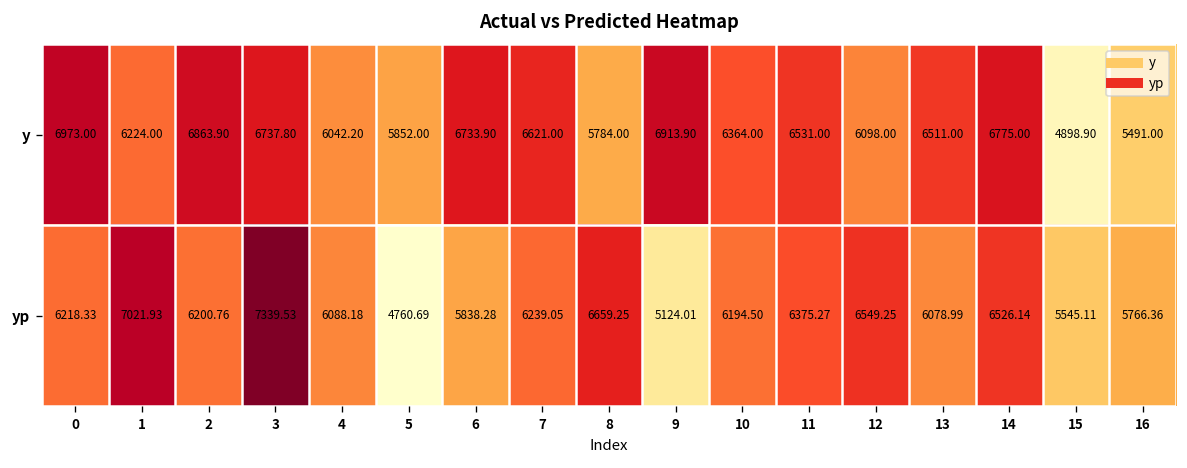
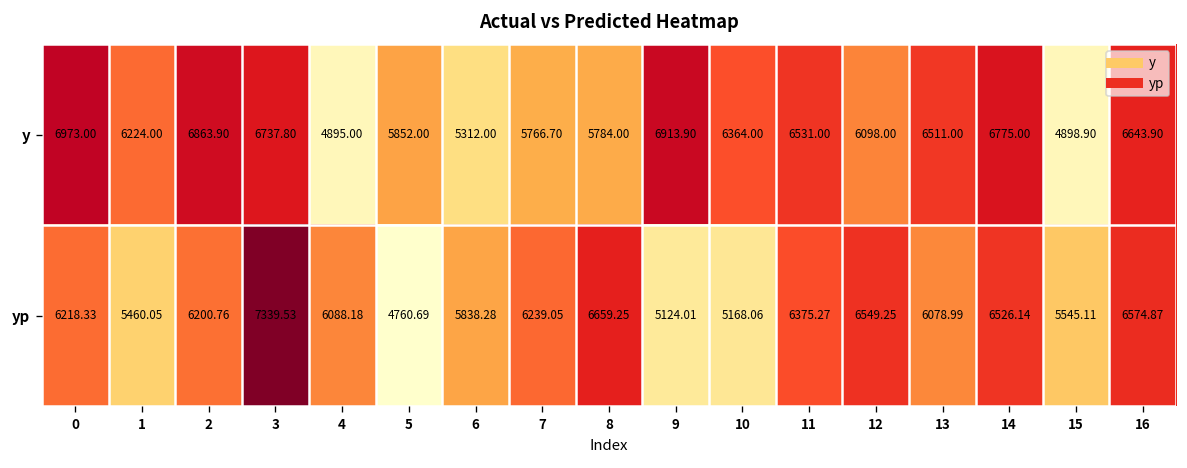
y, 4: 6042.20 -> 4895.00
y, 6: 6733.90 -> 5312.00
y, 7: 6621.00 -> 5766.70
y, 16: 5491.00 -> 6643.90
yp, 1: 7021.93 -> 5460.05
yp, 10: 6194.50 -> 5168.06
yp, 16: 5766.36 -> 6574.87
